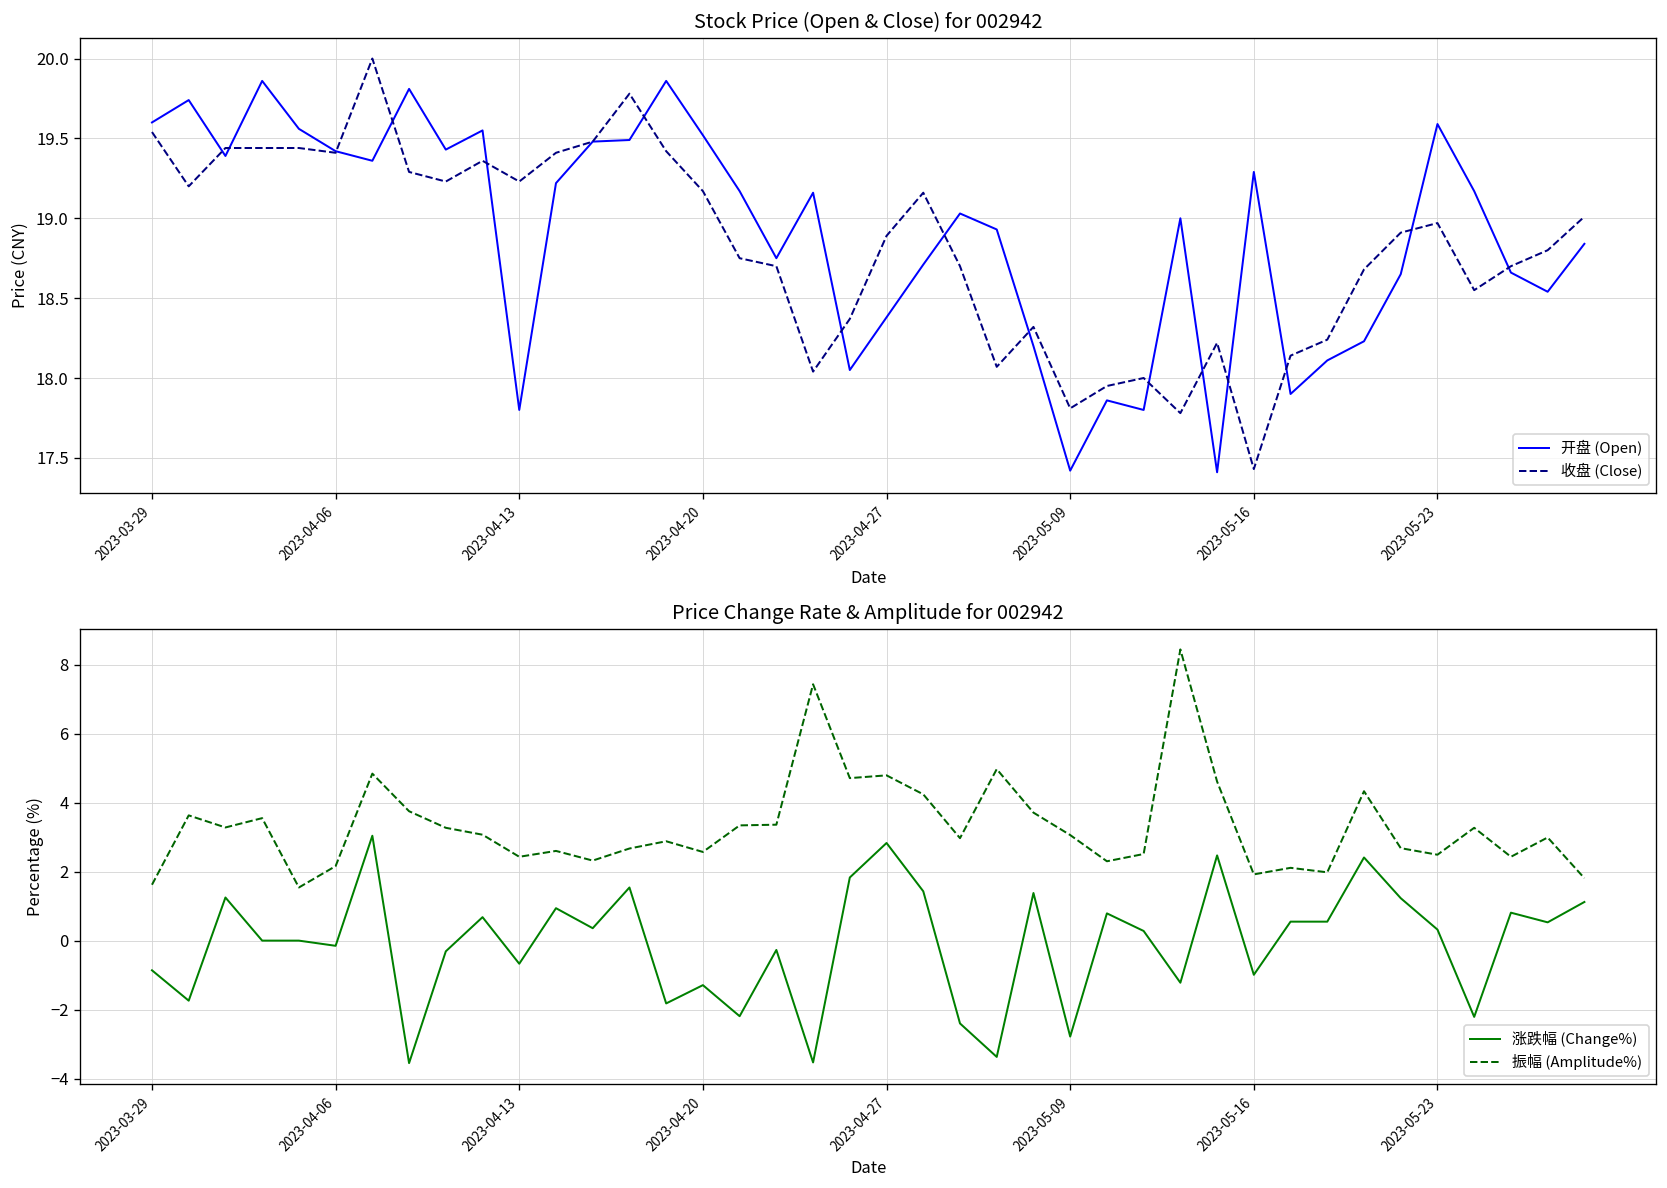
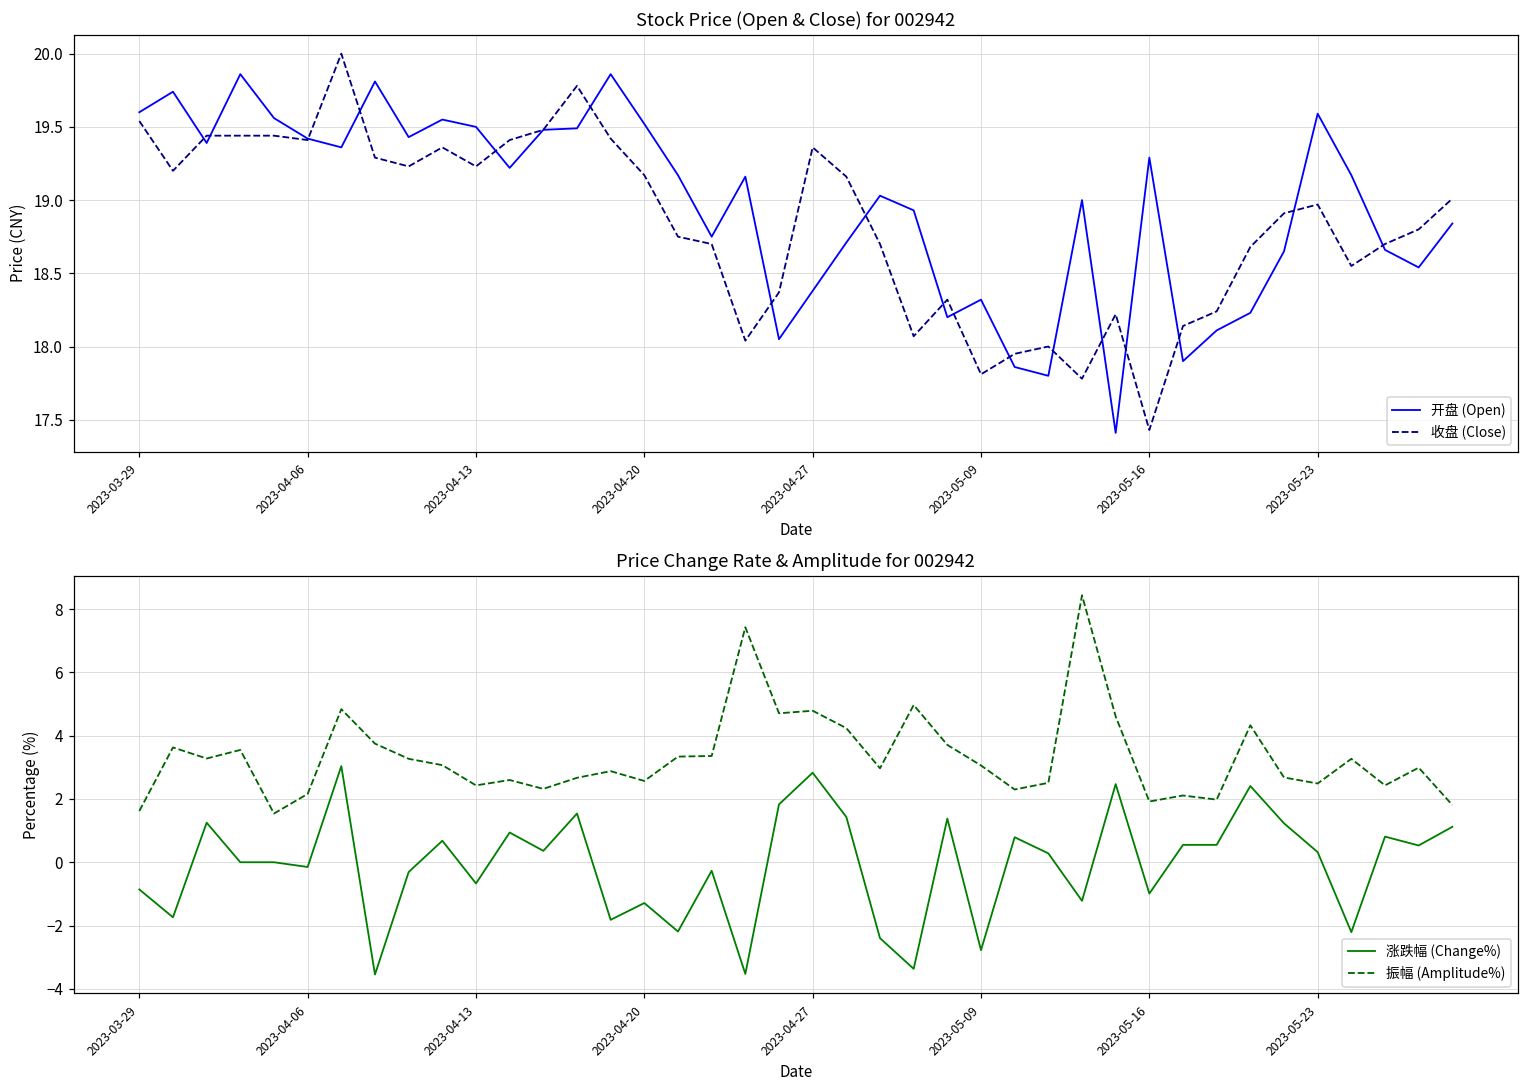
Stock Price (Open & Close) for 002942, 开盘 (Open), 2023-04-13: 17.8 -> 19.5
Stock Price (Open & Close) for 002942, 收盘 (Close), 2023-04-27: 18.89 -> 19.36
Stock Price (Open & Close) for 002942, 开盘 (Open), 2023-05-09: 17.42 -> 18.32
